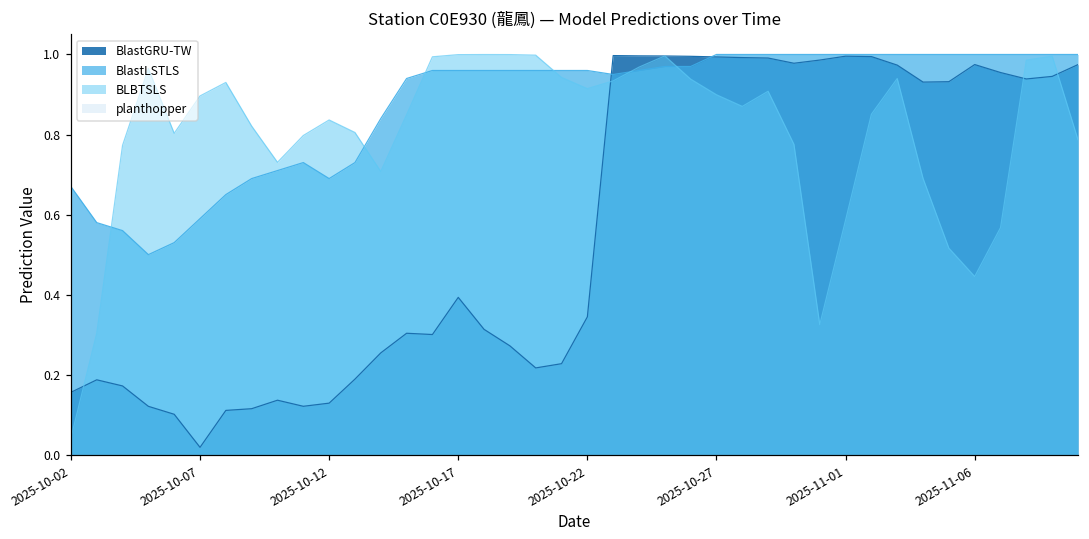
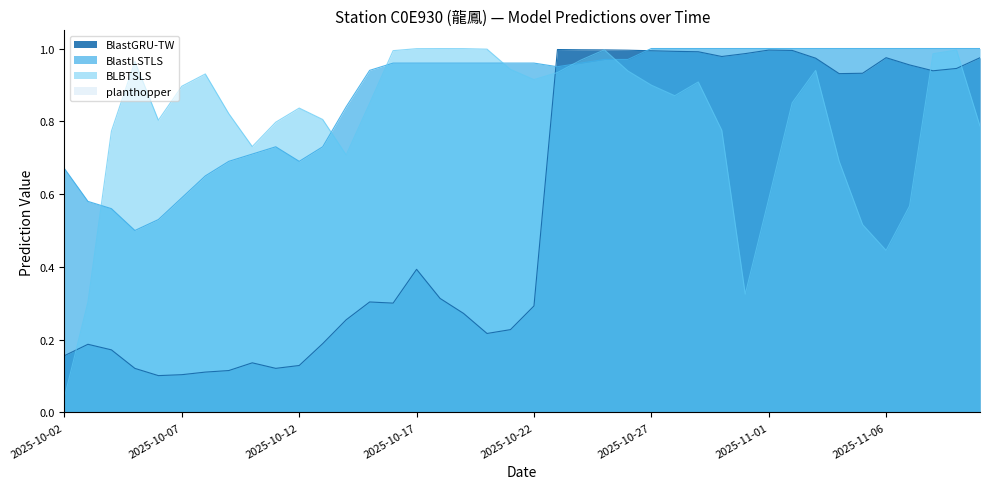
BlastGRU-TW, 2025-10-07: 0.02 -> 0.10
BlastGRU-TW, 2025-10-22: 0.34 -> 0.29
